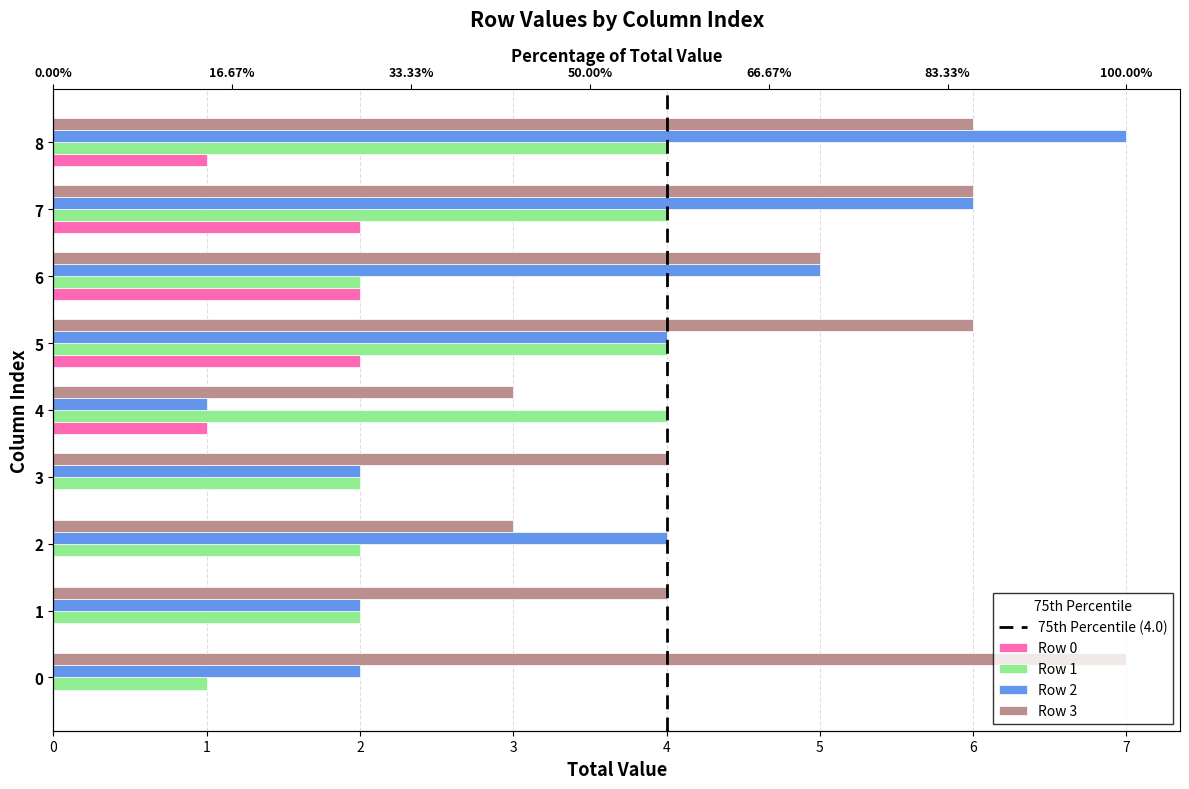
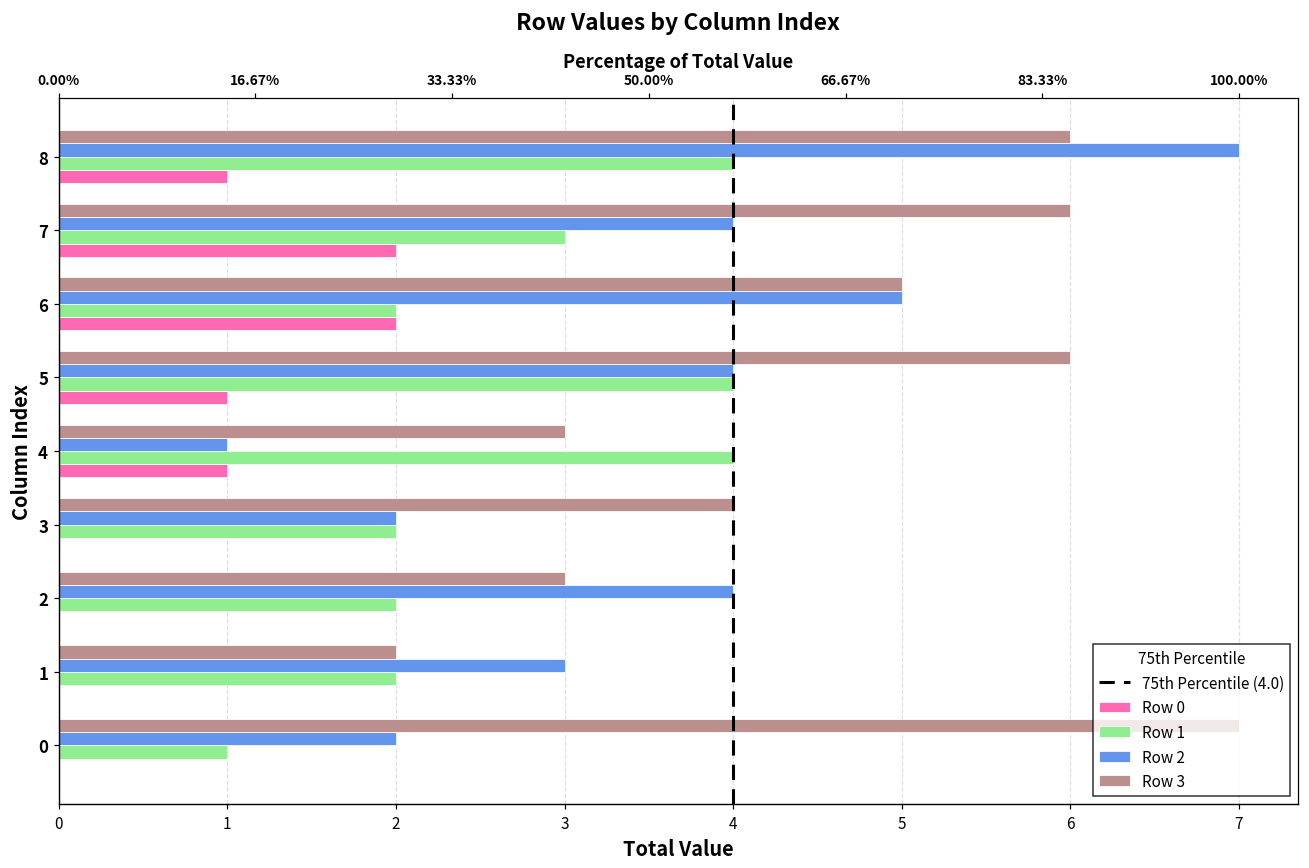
Row 2, 7: 6 -> 4
Row 1, 7: 4 -> 3
Row 0, 5: 2 -> 1
Row 3, 1: 4 -> 2
Row 2, 1: 2 -> 3
